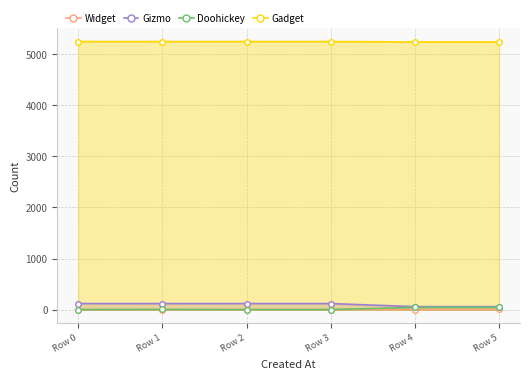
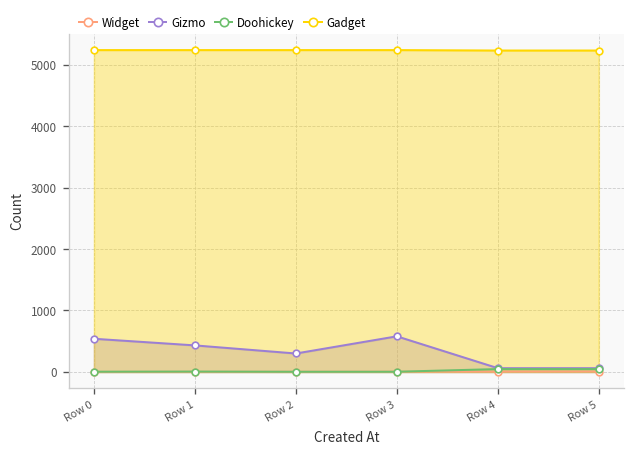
Gizmo, Row 0: 100 -> 500
Gizmo, Row 1: 100 -> 400
Gizmo, Row 2: 100 -> 300
Gizmo, Row 3: 100 -> 600
